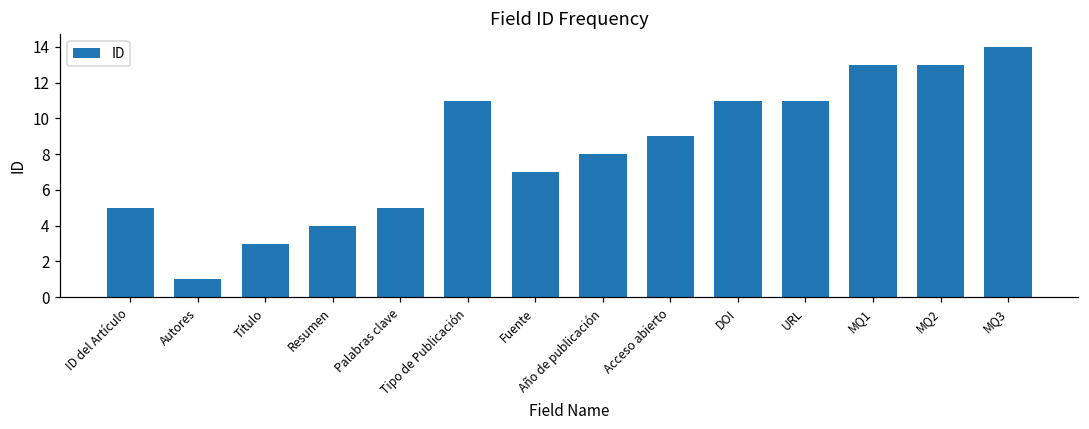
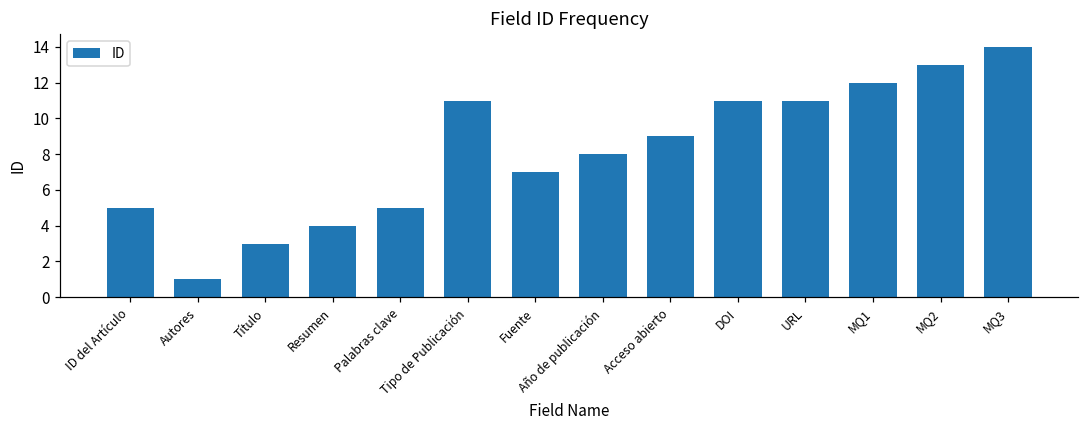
MQ1: 13 -> 12
